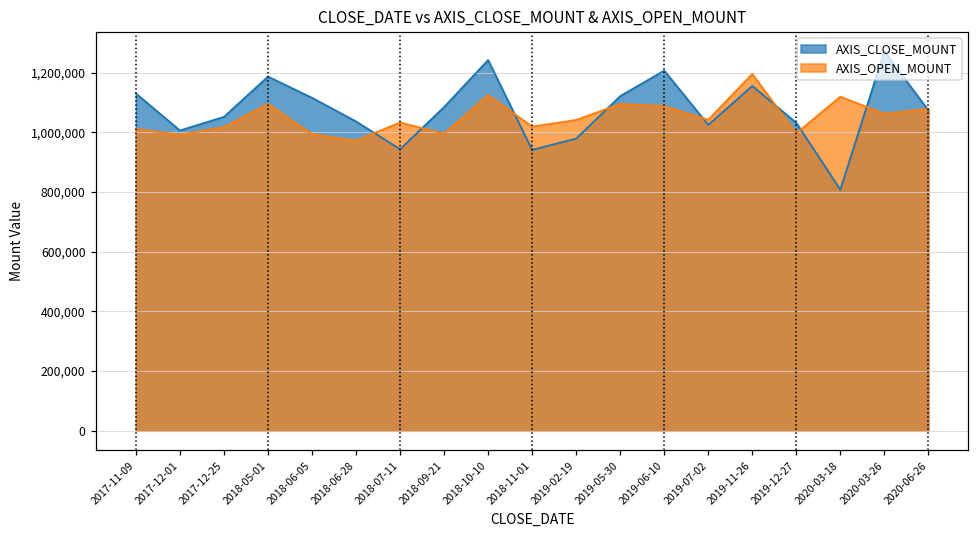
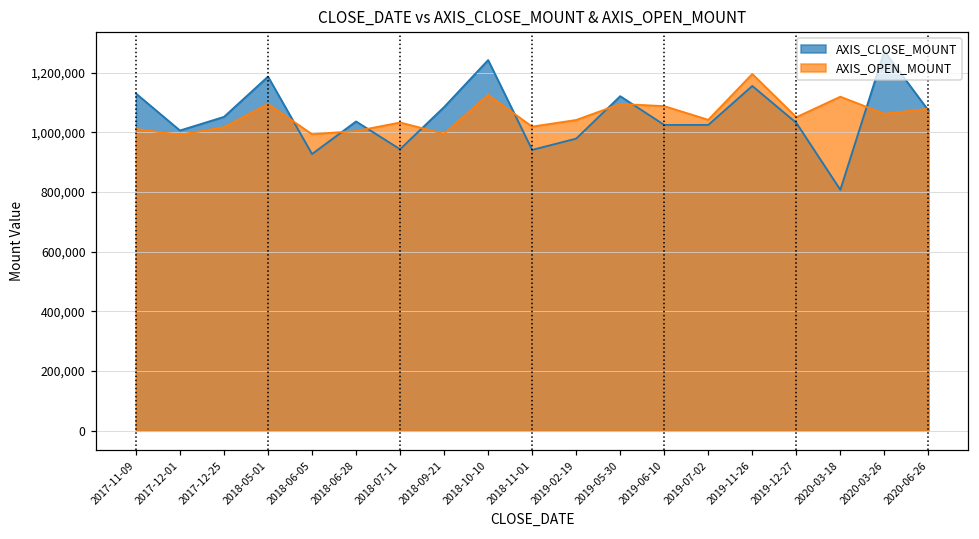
AXIS_CLOSE_MOUNT, 2018-06-05: 1,120,000 -> 930,000
AXIS_OPEN_MOUNT, 2018-06-28: 970,000 -> 1,000,000
AXIS_CLOSE_MOUNT, 2019-06-10: 1,210,000 -> 1,030,000
AXIS_OPEN_MOUNT, 2019-12-27: 1,000,000 -> 1,050,000
